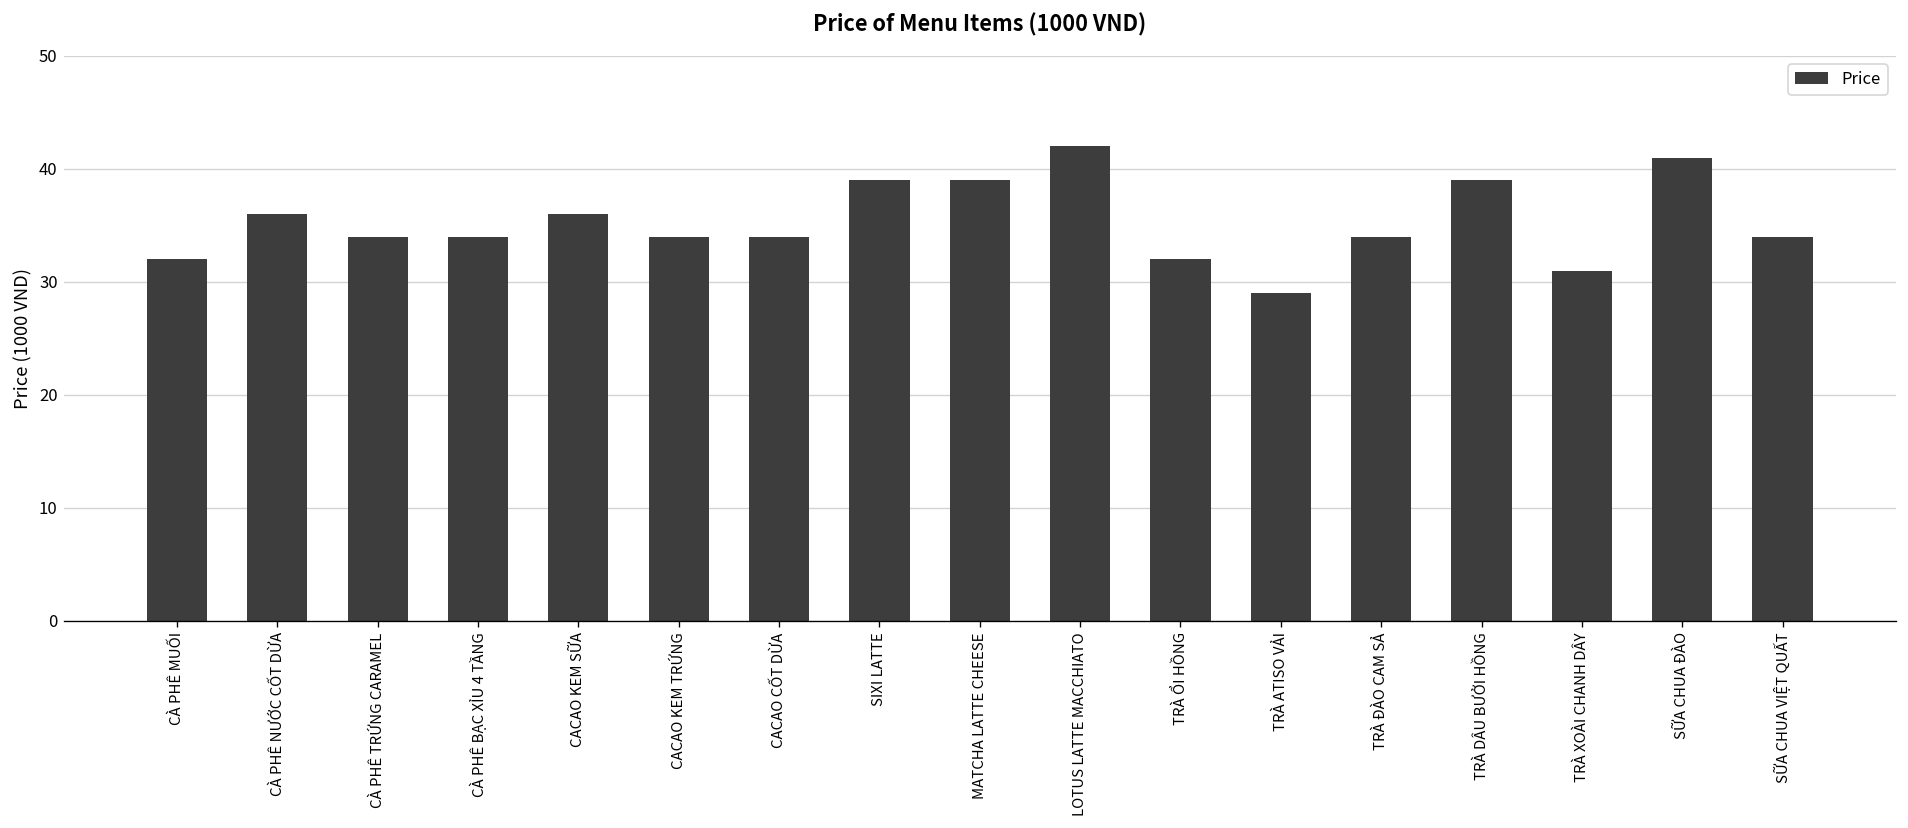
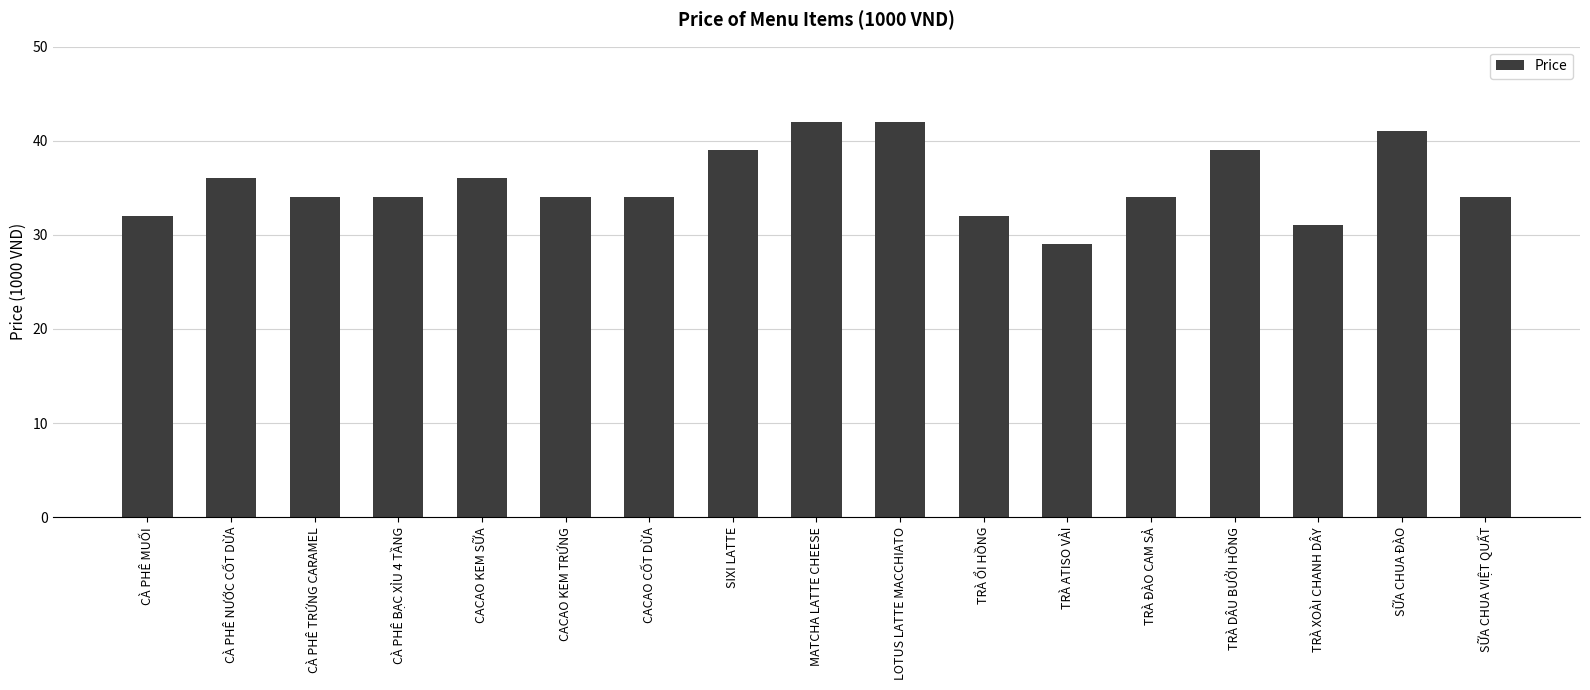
MATCHA LATTE CHEESE: 39 -> 42
